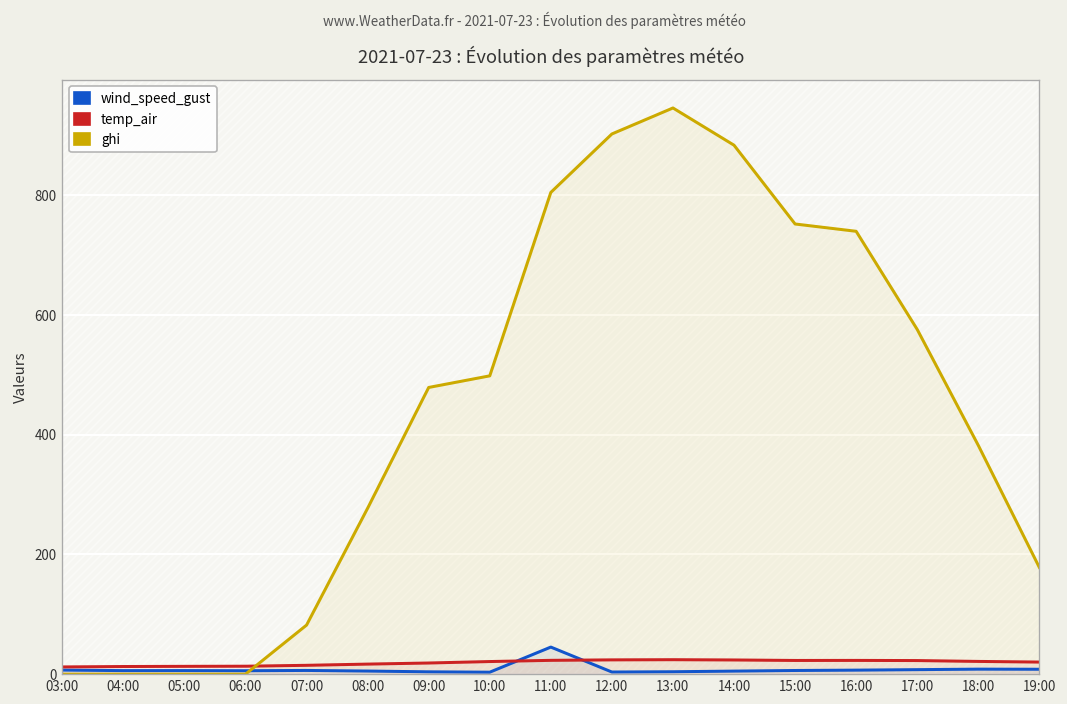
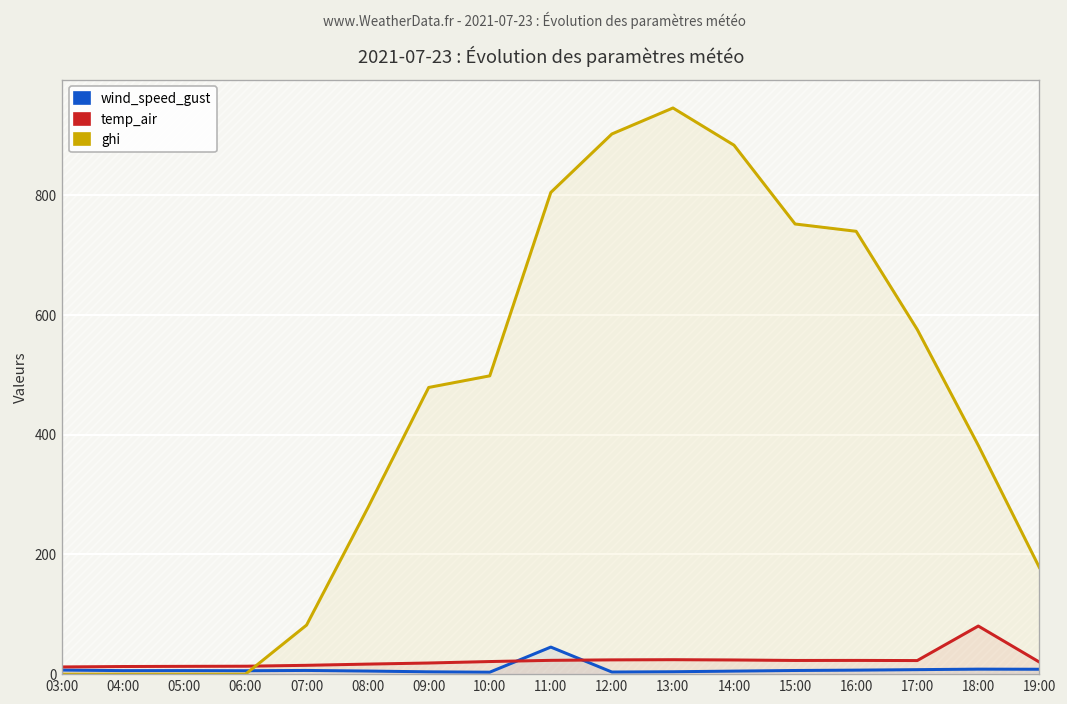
temp_air, 18:00: 20 -> 80
